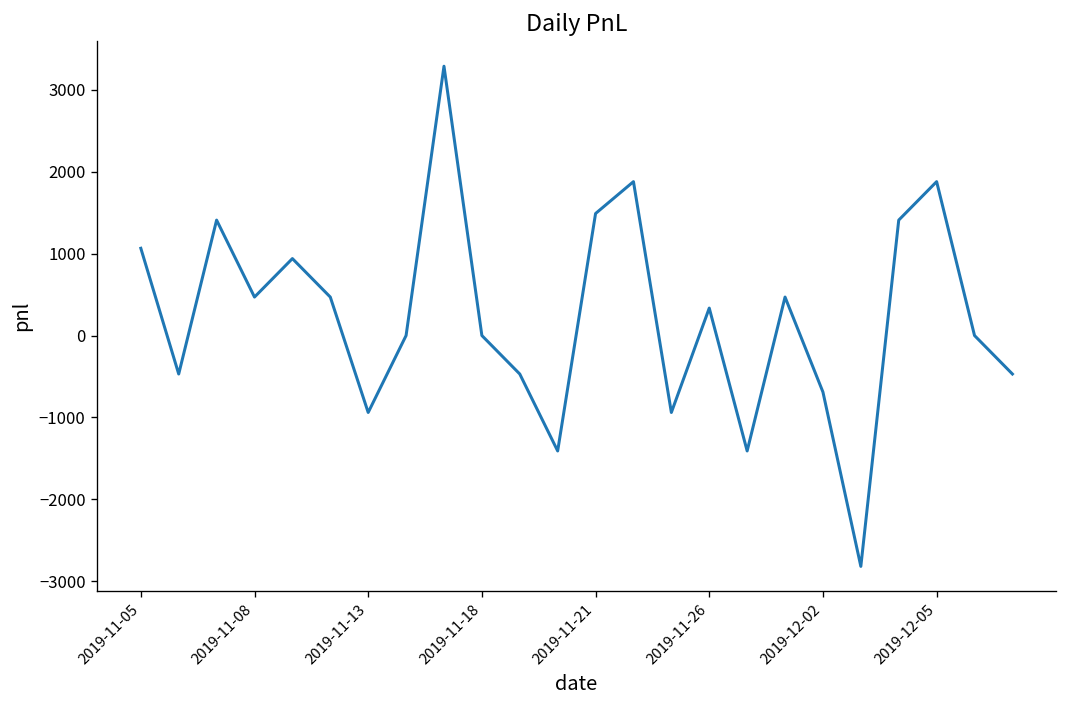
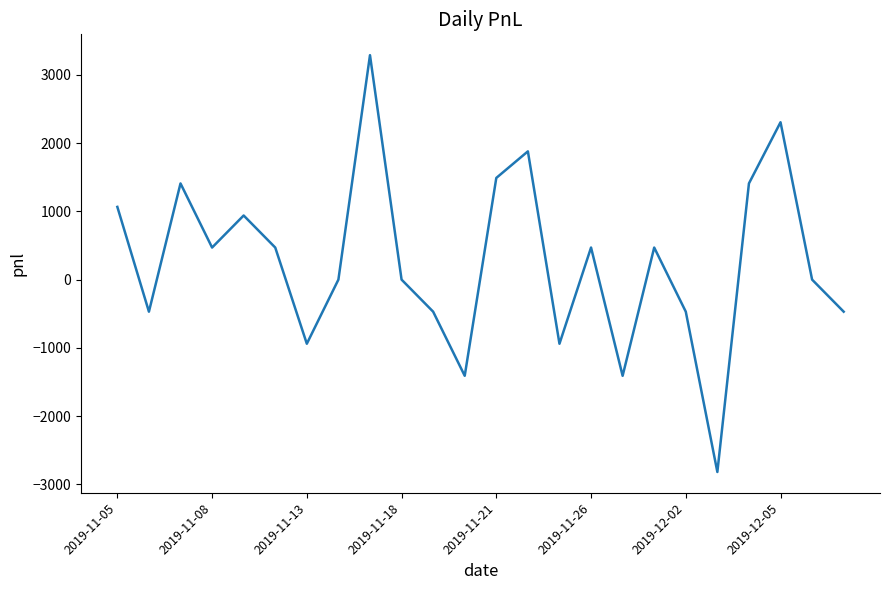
2019-11-26: 300 -> 500
2019-12-02: -700 -> -500
2019-12-05: 1900 -> 2300
